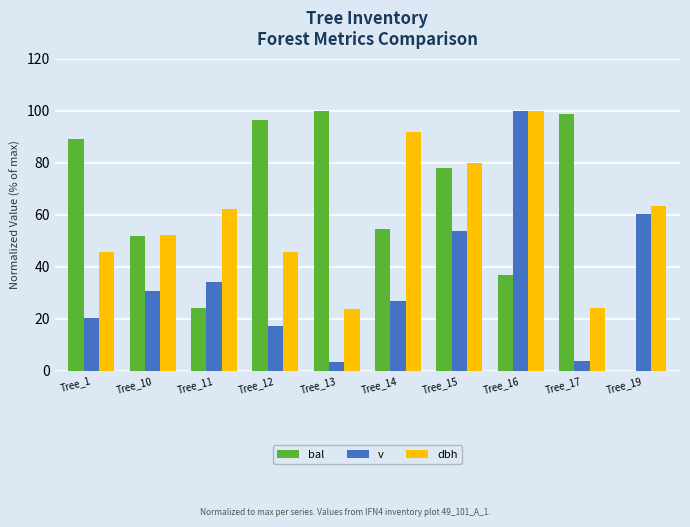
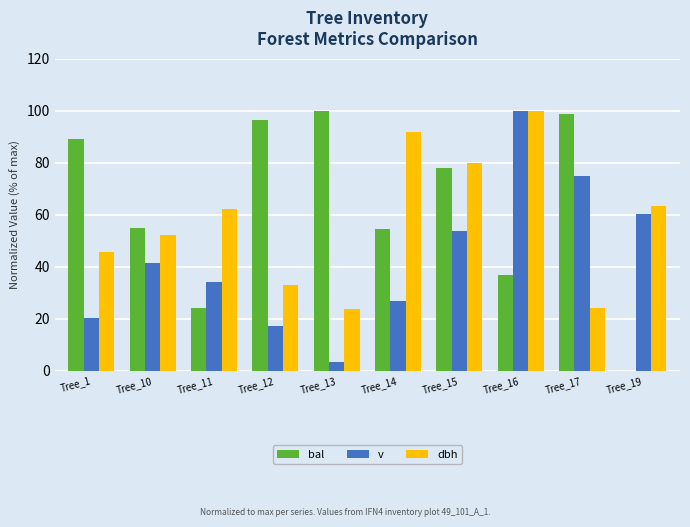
bal, Tree_10: 52 -> 55
v, Tree_10: 31 -> 41
dbh, Tree_12: 46 -> 33
v, Tree_17: 4 -> 75
